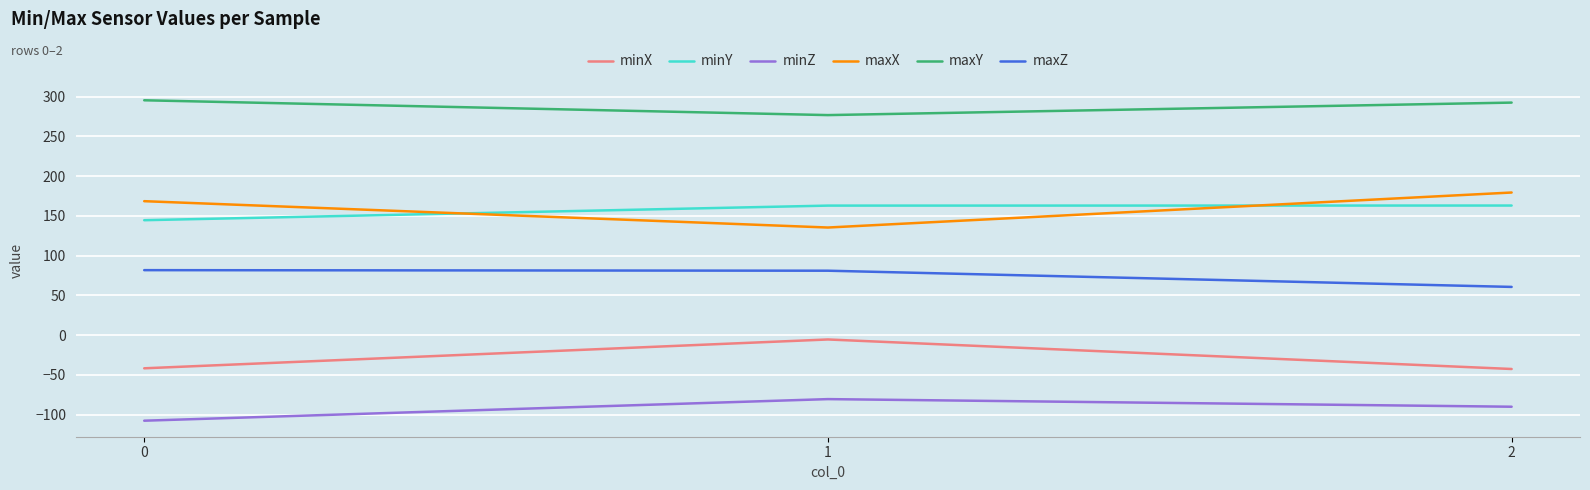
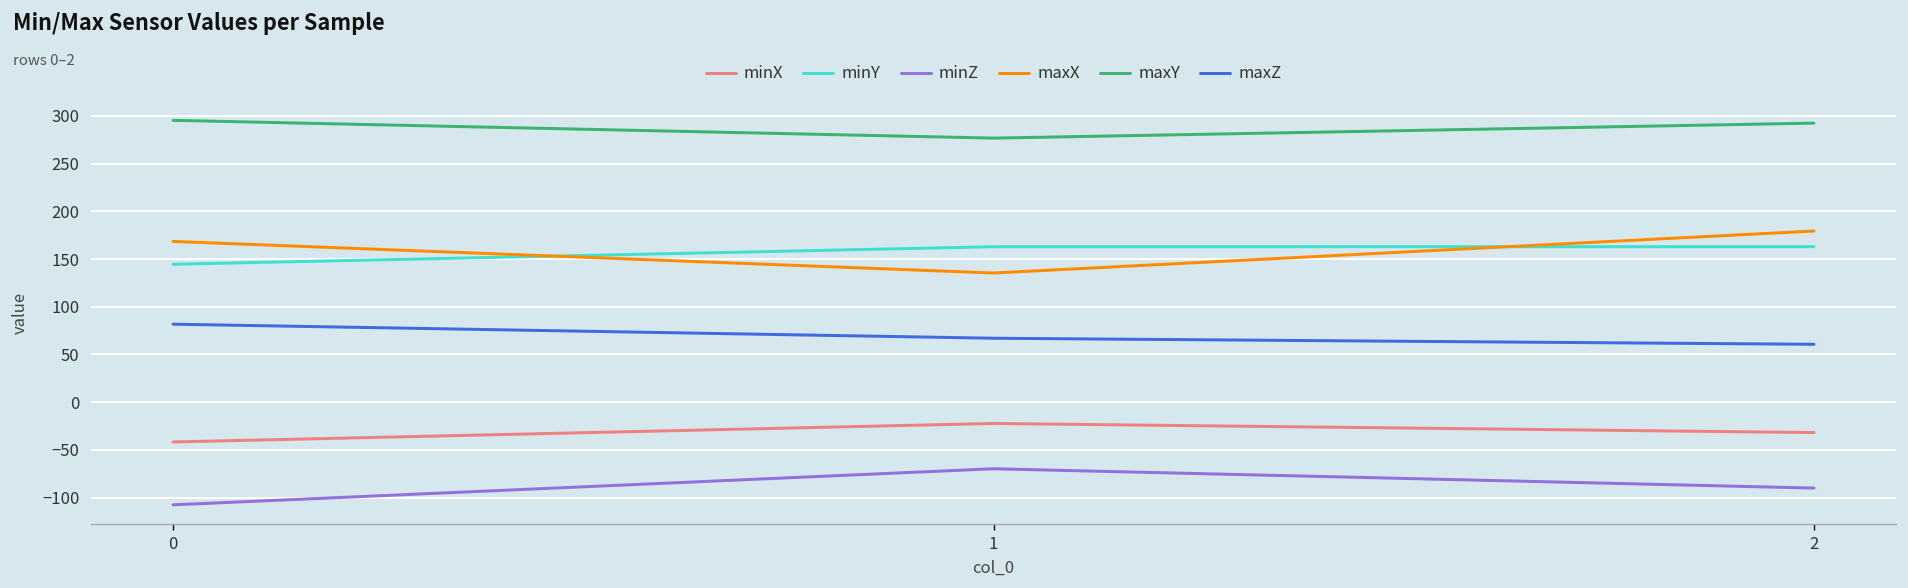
minX, 1: -10 -> -20
minZ, 1: -80 -> -70
maxZ, 1: 80 -> 70
minX, 2: -40 -> -30
